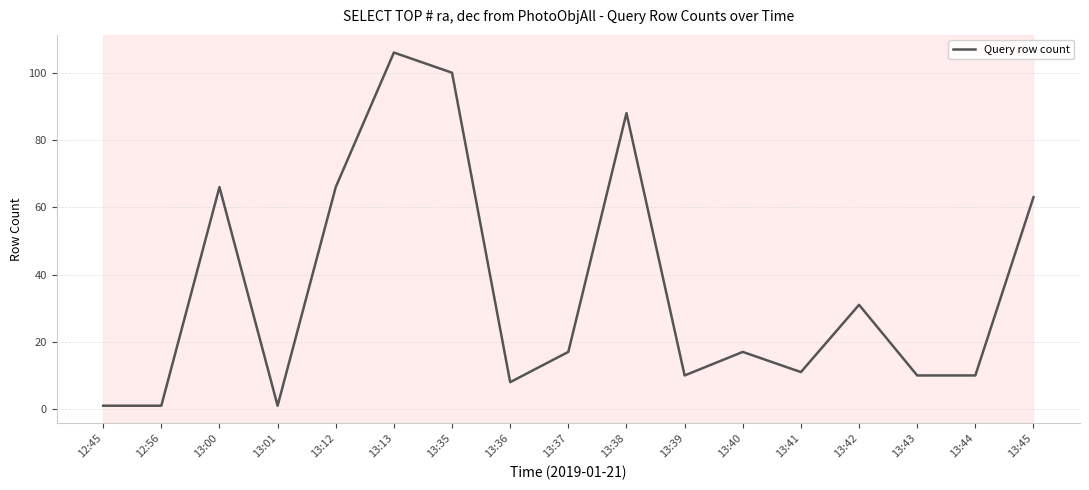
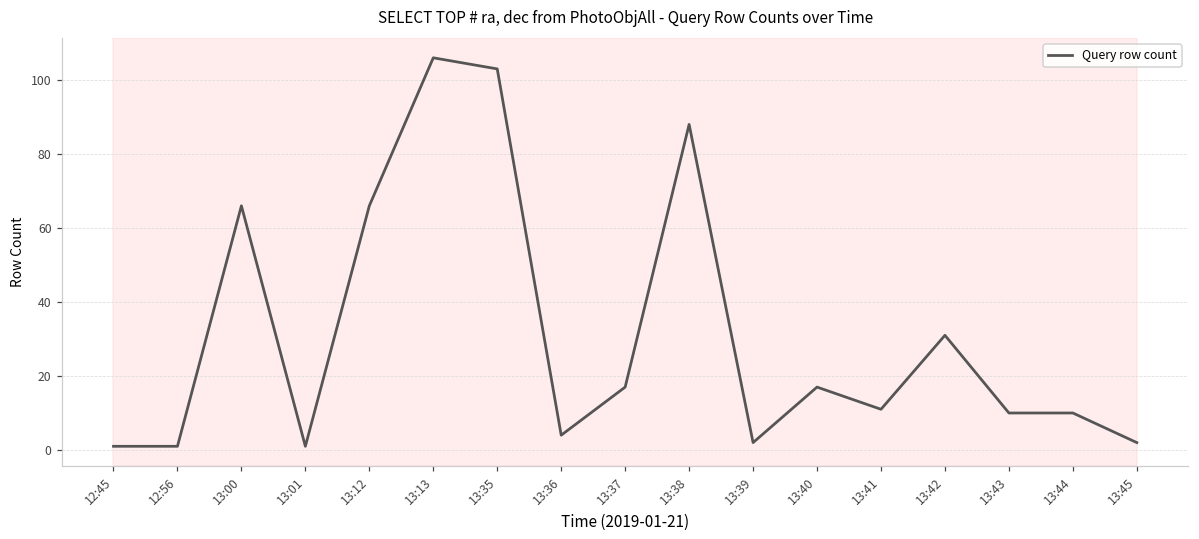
13:35: 100 -> 103
13:36: 8 -> 4
13:39: 10 -> 2
13:45: 63 -> 2
